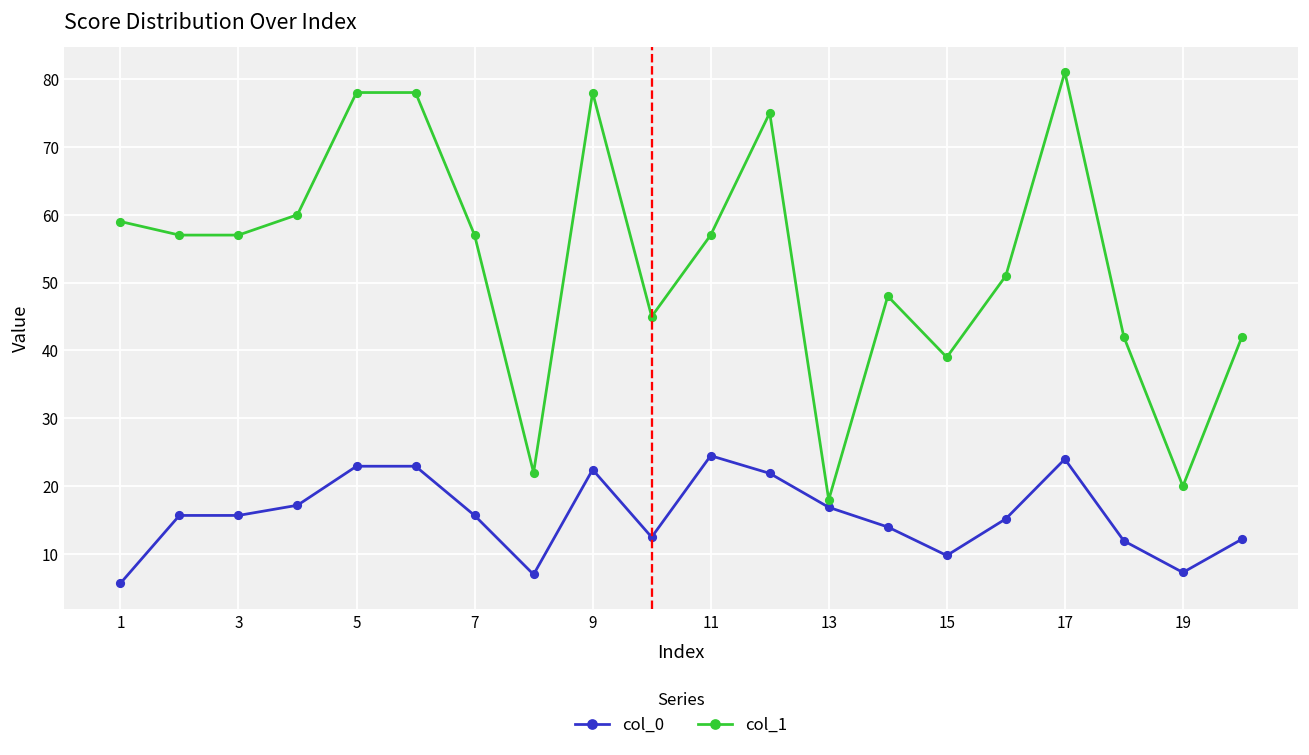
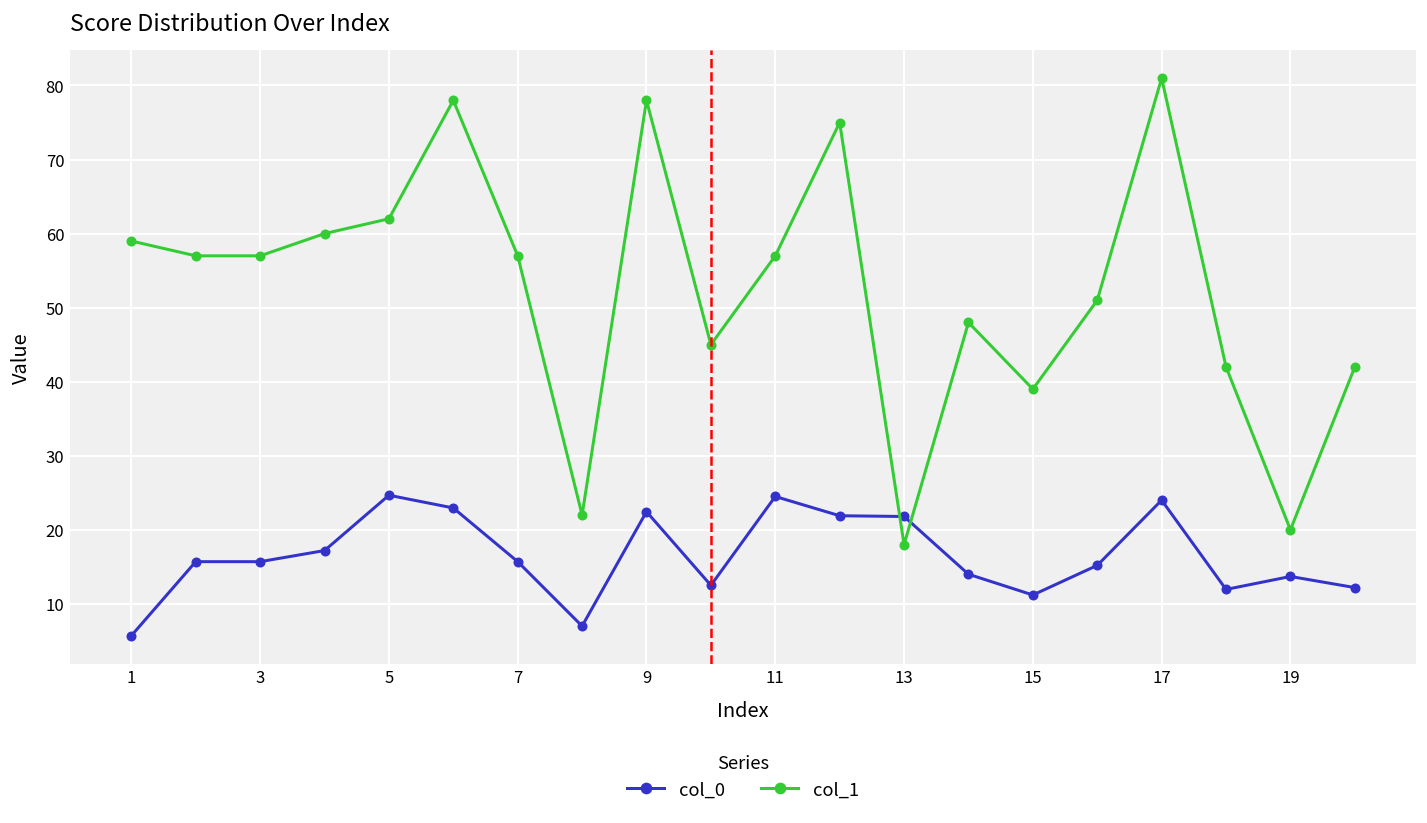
col_0, 5: 23 -> 25
col_1, 5: 78 -> 62
col_0, 13: 17 -> 22
col_0, 15: 10 -> 11
col_0, 19: 7 -> 14
